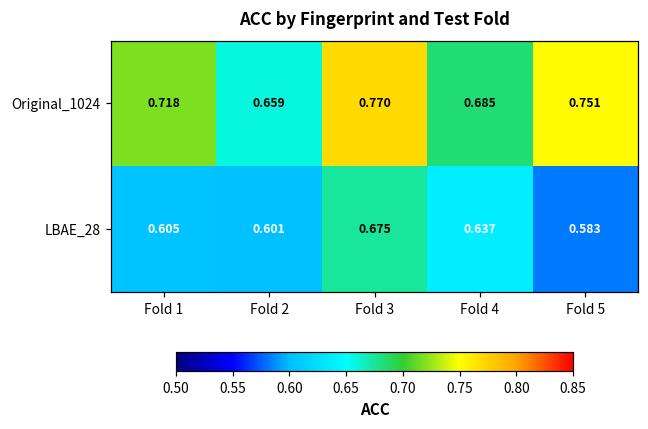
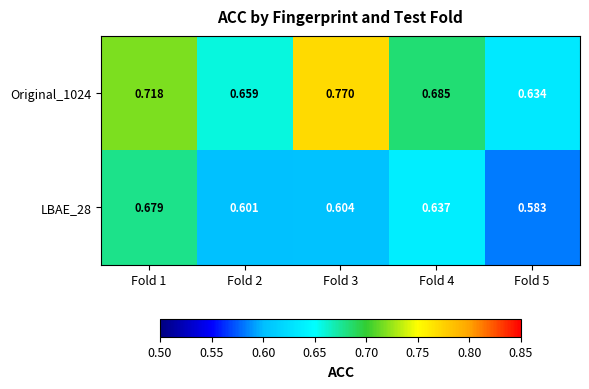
Original_1024, Fold 5: 0.751 -> 0.634
LBAE_28, Fold 1: 0.605 -> 0.679
LBAE_28, Fold 3: 0.675 -> 0.604
